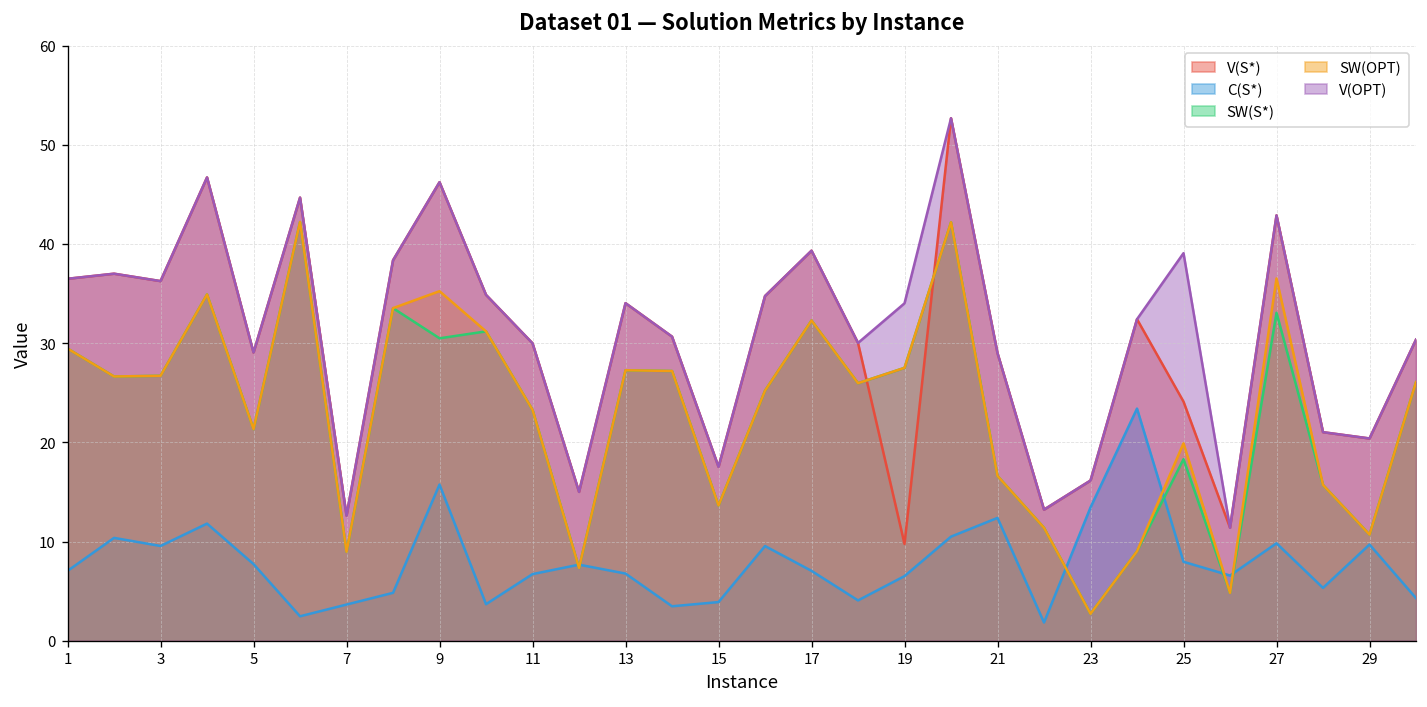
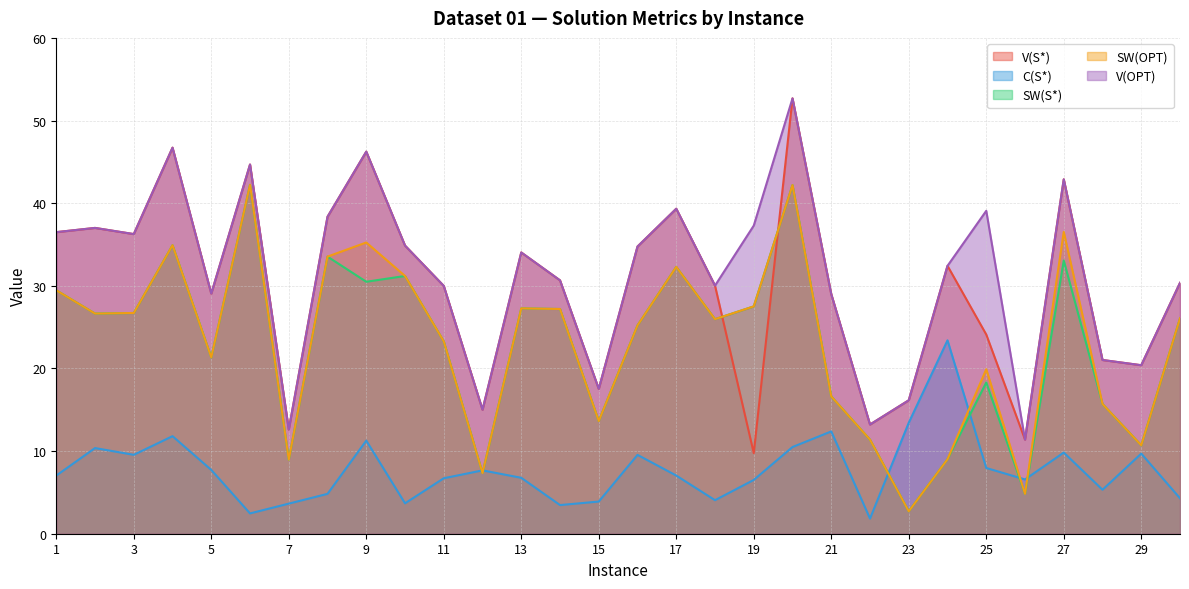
C(S*), 9: 16 -> 11
V(OPT), 19: 34 -> 37
